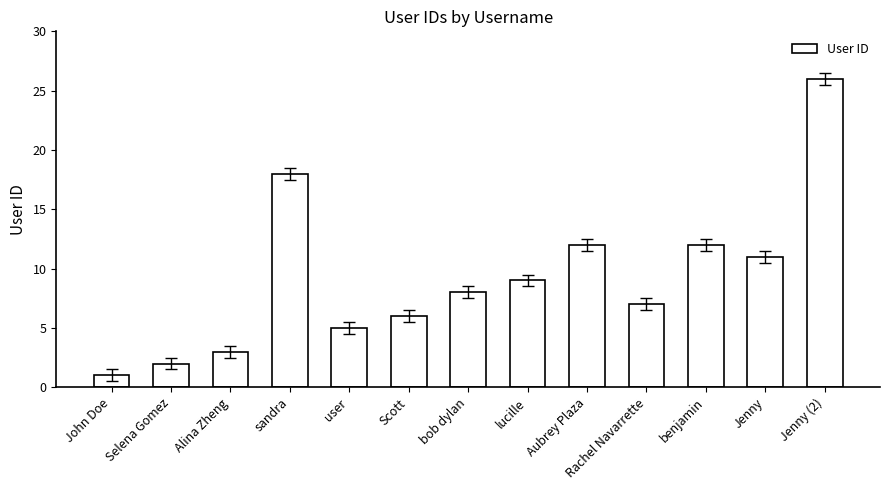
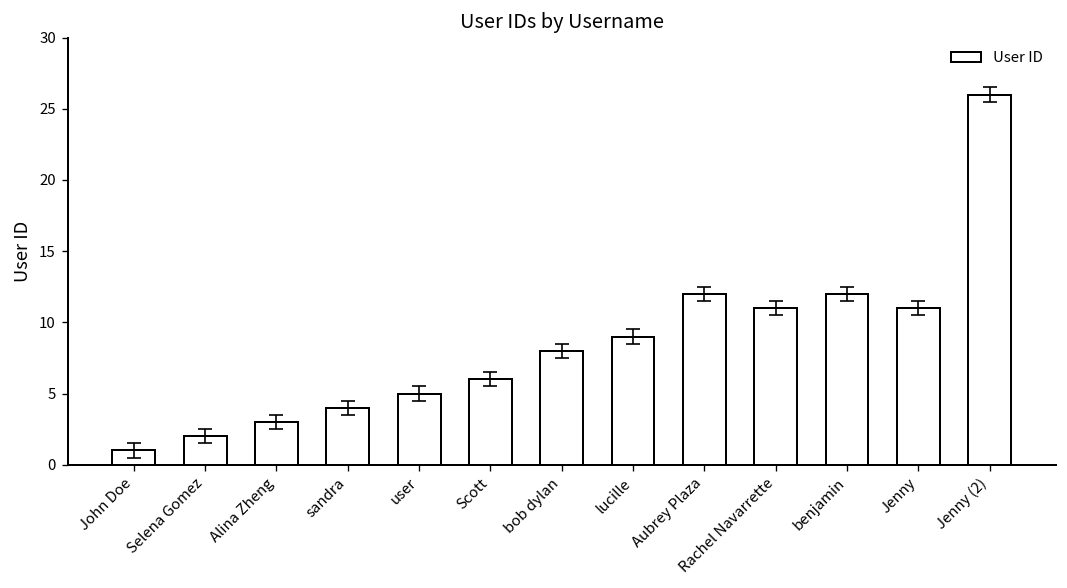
User ID, sandra: 18 -> 4
User ID, Rachel Navarrette: 7 -> 11
